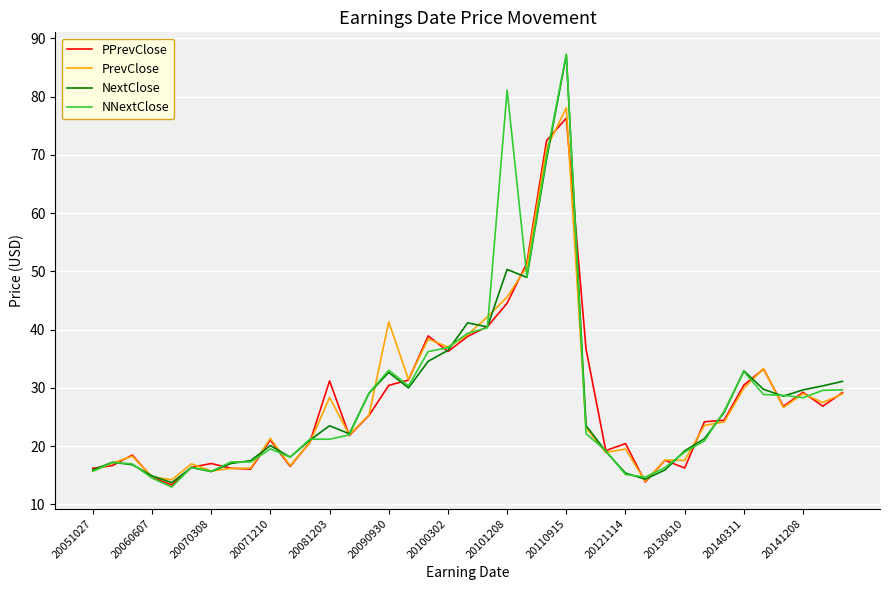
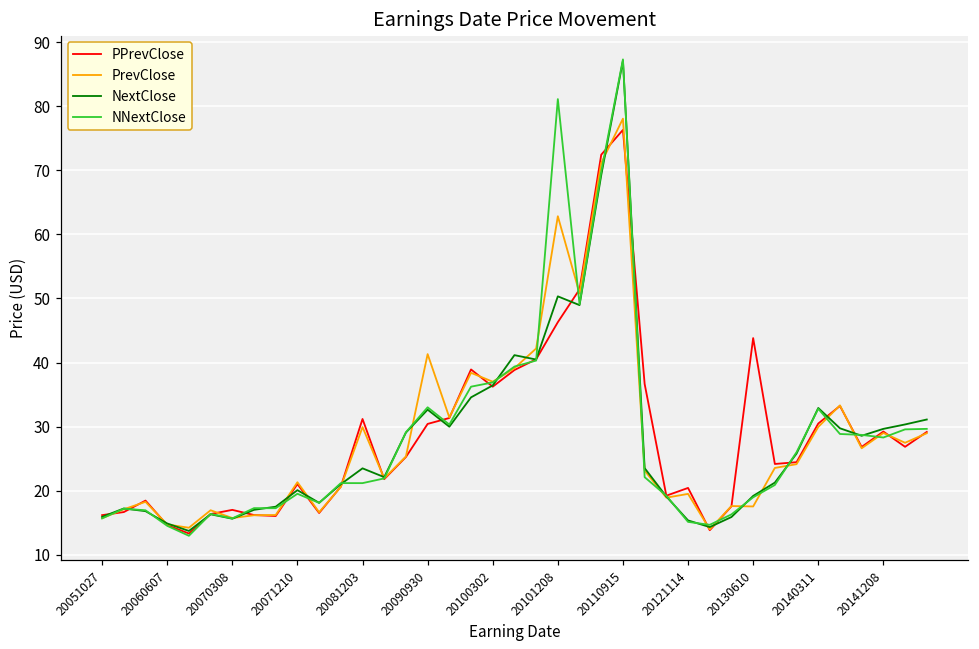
PrevClose, 20081203: 28 -> 30
PPrevClose, 20101208: 45 -> 46
PrevClose, 20101208: 46 -> 63
PPrevClose, 20130610: 16 -> 44
